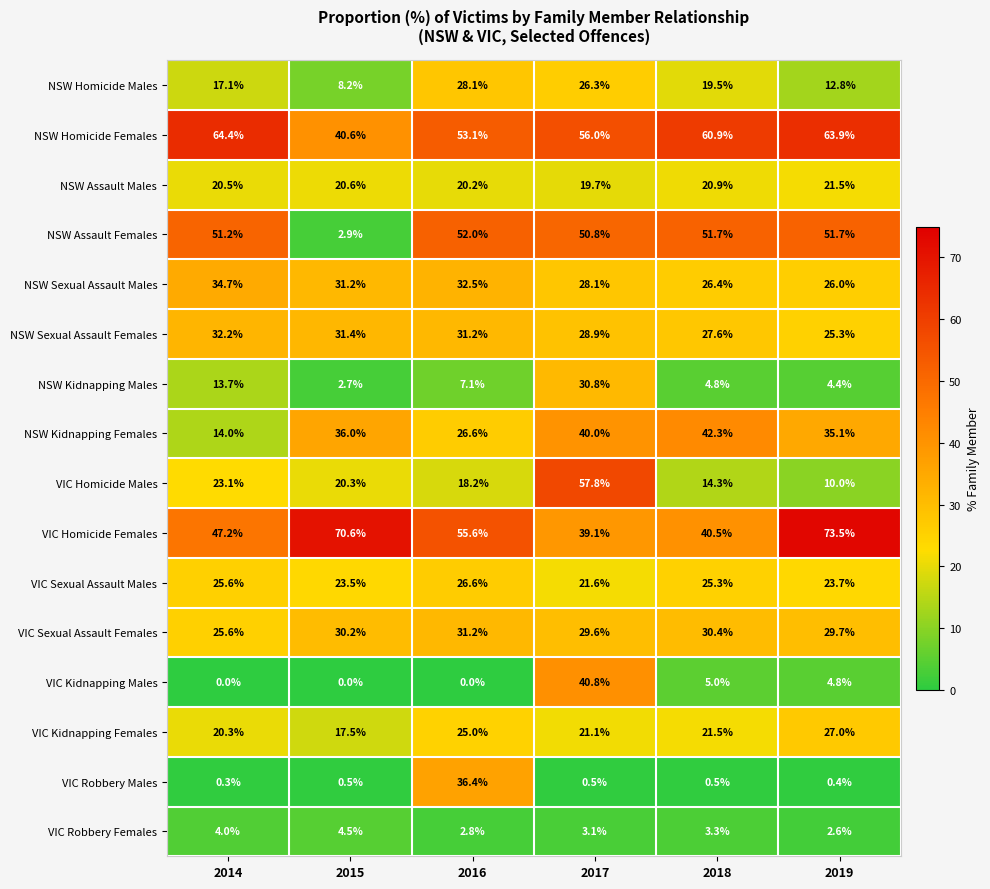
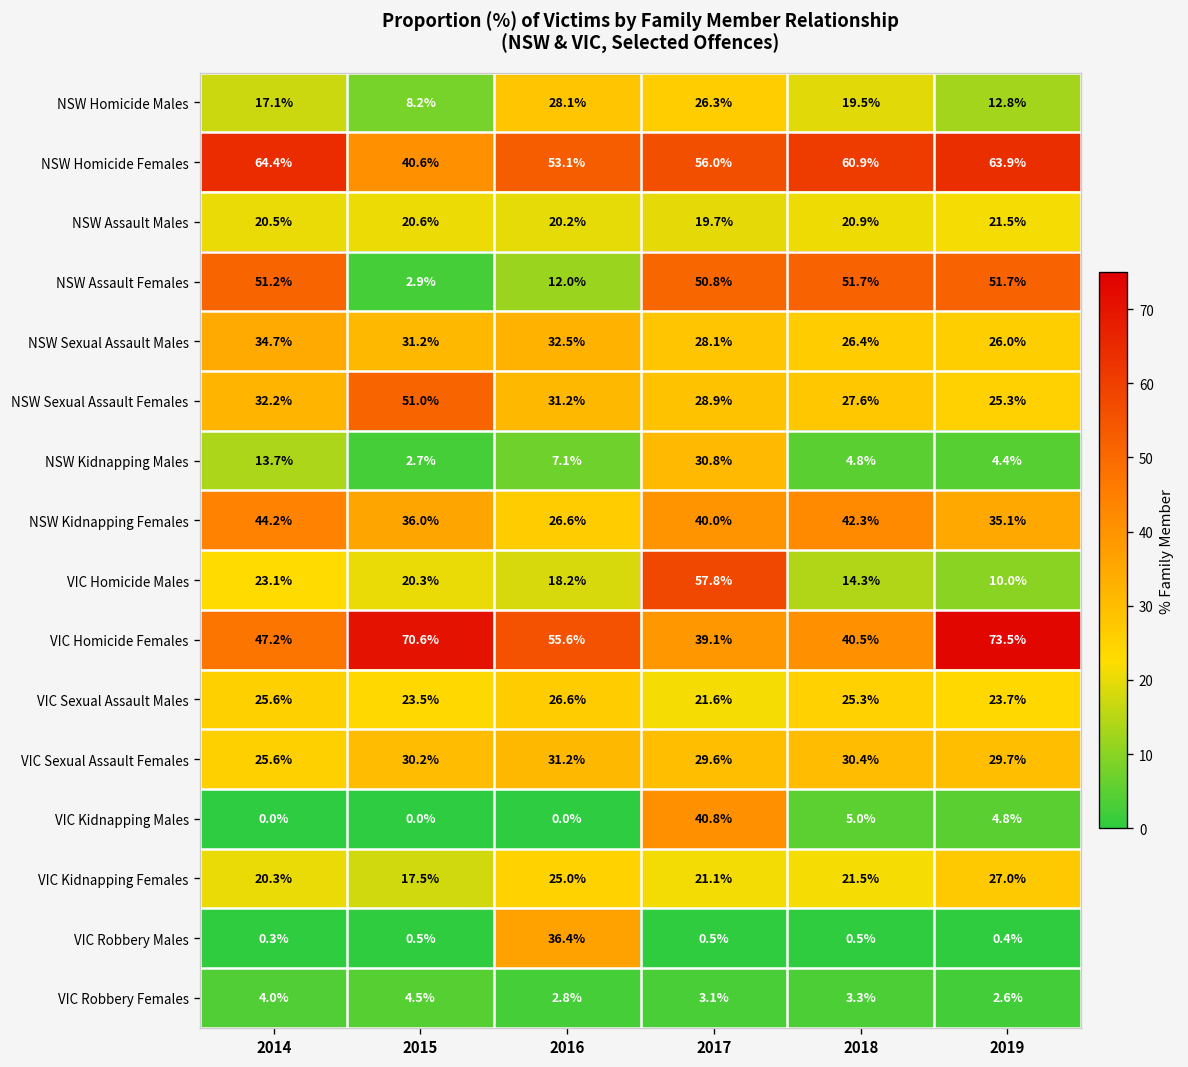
NSW Assault Females, 2016: 52.0% -> 12.0%
NSW Sexual Assault Females, 2015: 31.4% -> 51.0%
NSW Kidnapping Females, 2014: 14.0% -> 44.2%
